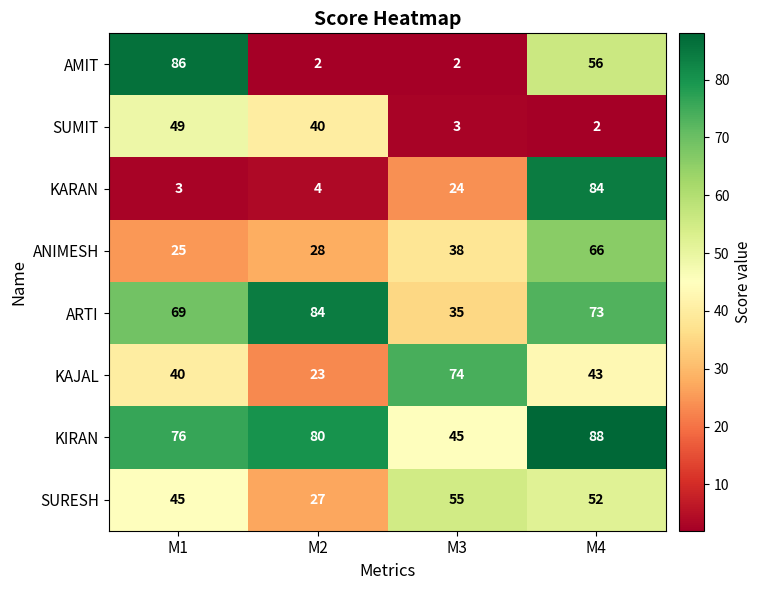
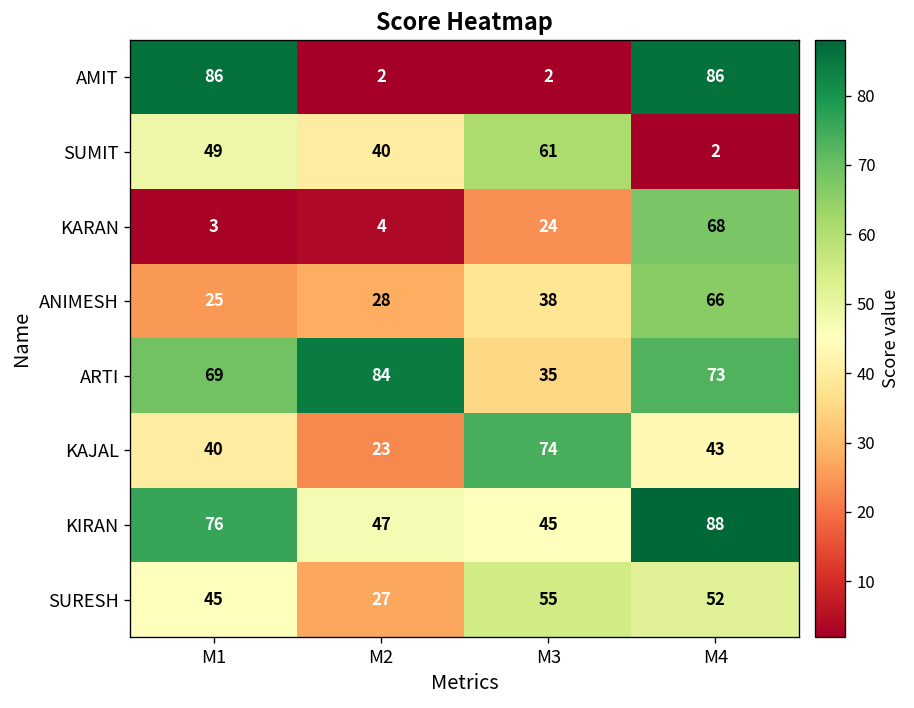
AMIT, M4: 56 -> 86
SUMIT, M3: 3 -> 61
KARAN, M4: 84 -> 68
KIRAN, M2: 80 -> 47
